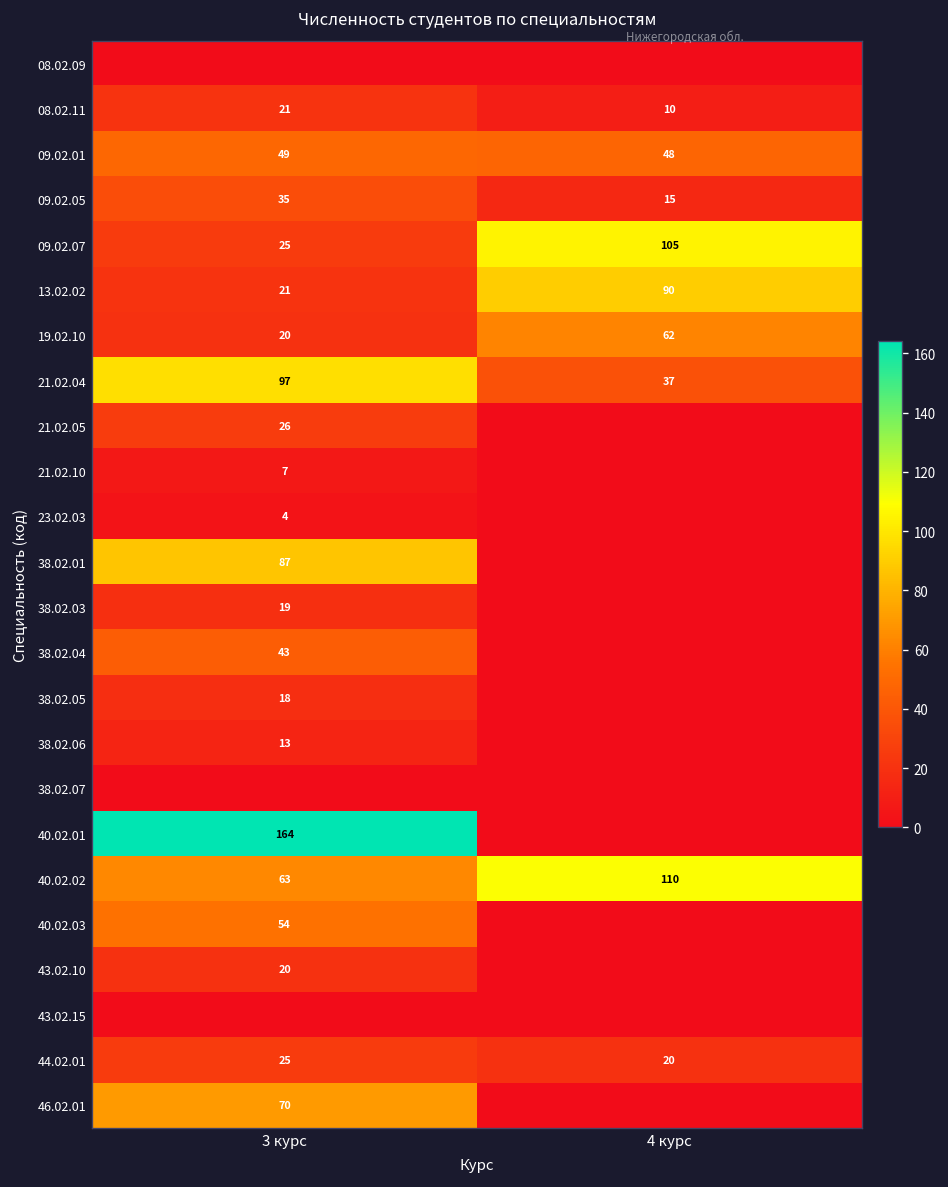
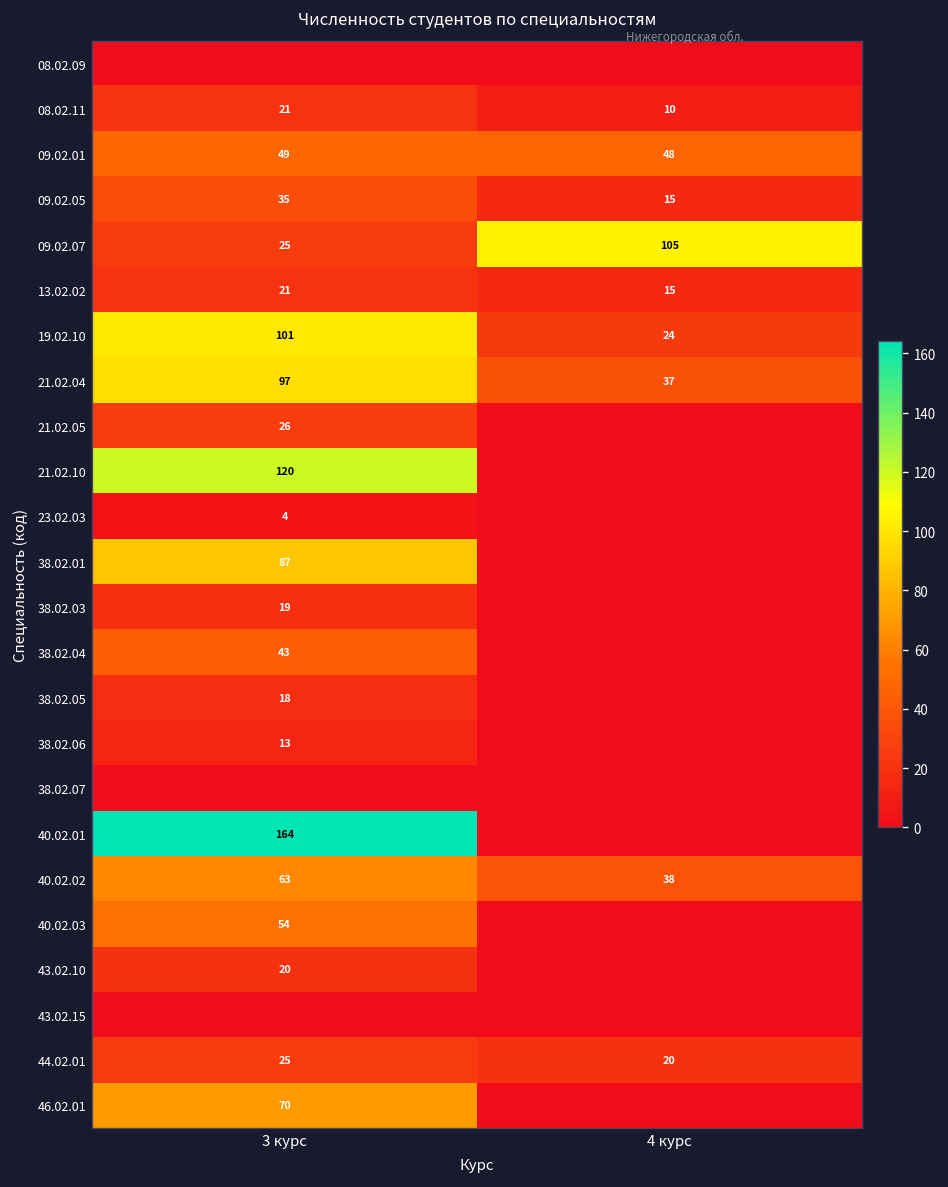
13.02.02, 4 курс: 90 -> 15
19.02.10, 3 курс: 20 -> 101
19.02.10, 4 курс: 62 -> 24
21.02.10, 3 курс: 7 -> 120
40.02.02, 4 курс: 110 -> 38
